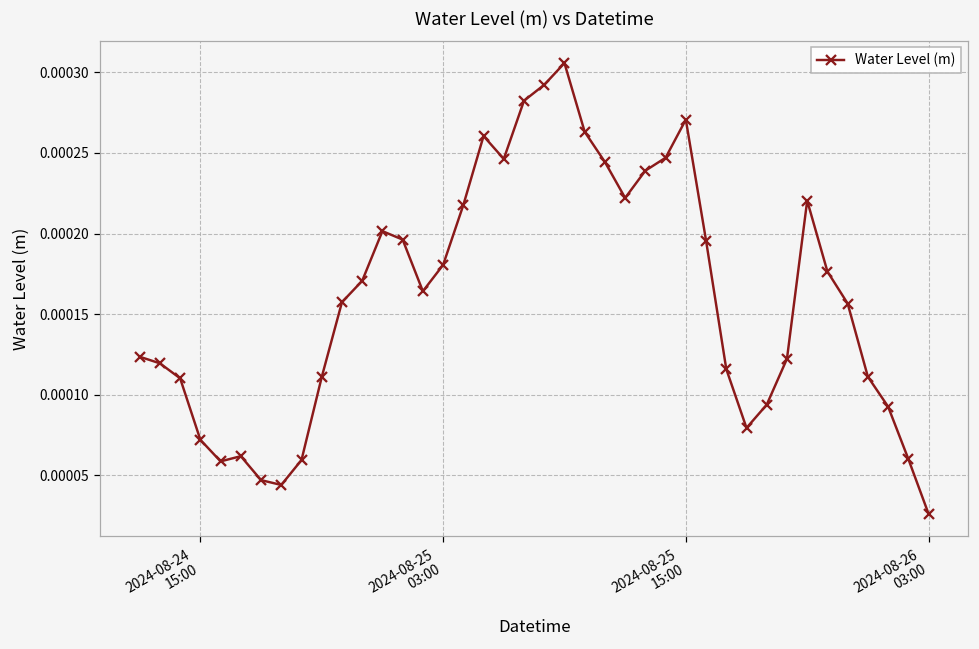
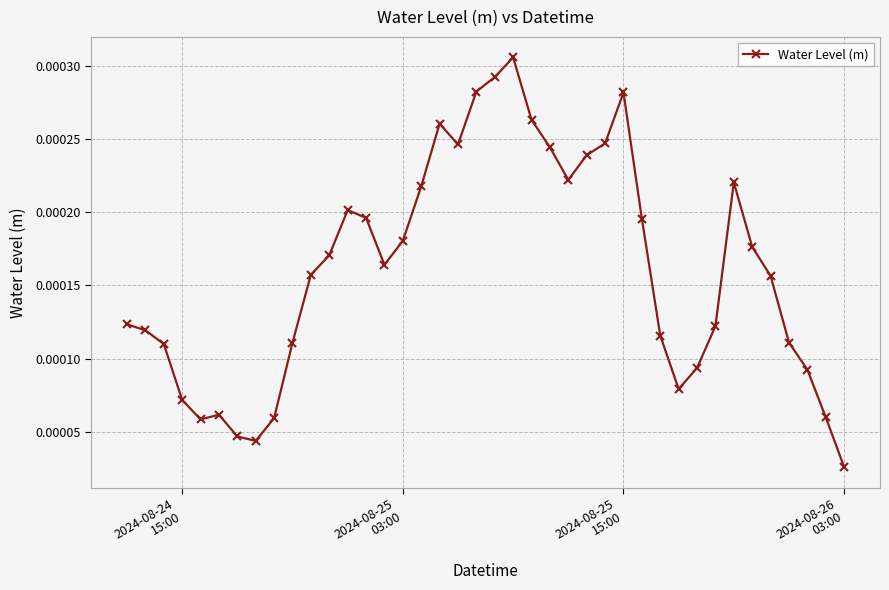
2024-08-25 15:00: 0.000271 -> 0.000282
